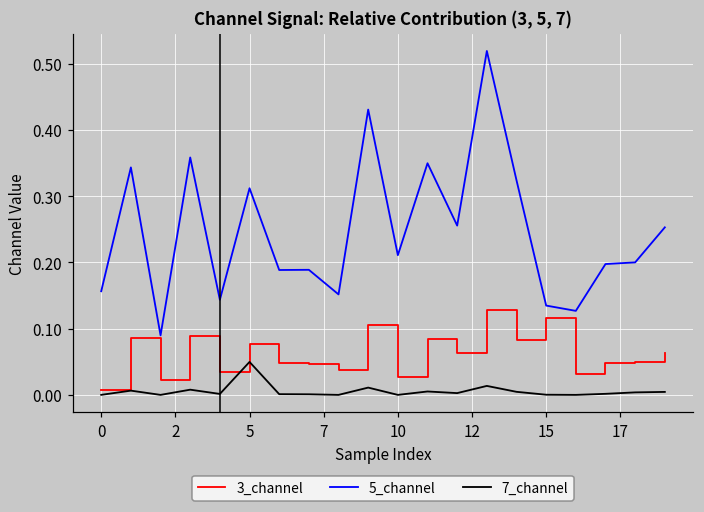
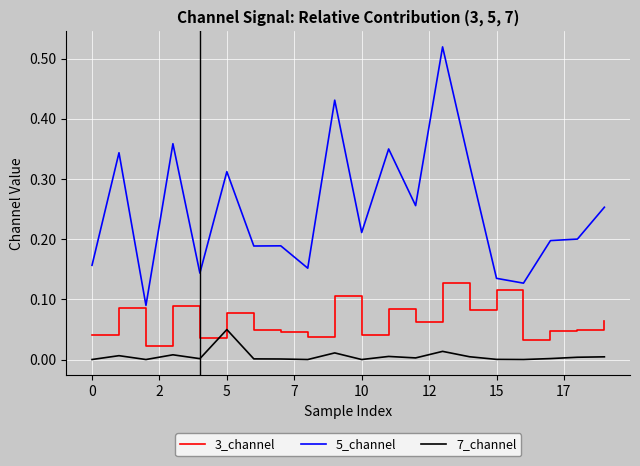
3_channel, 0: 0.01 -> 0.04
3_channel, 10: 0.03 -> 0.04
